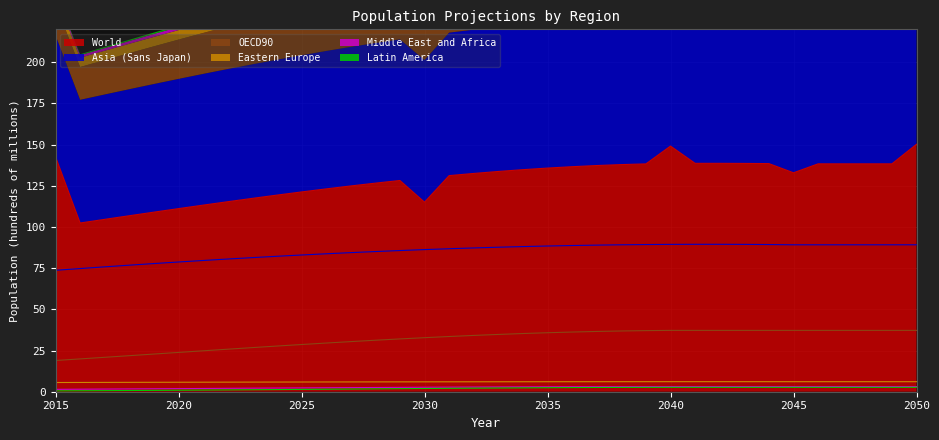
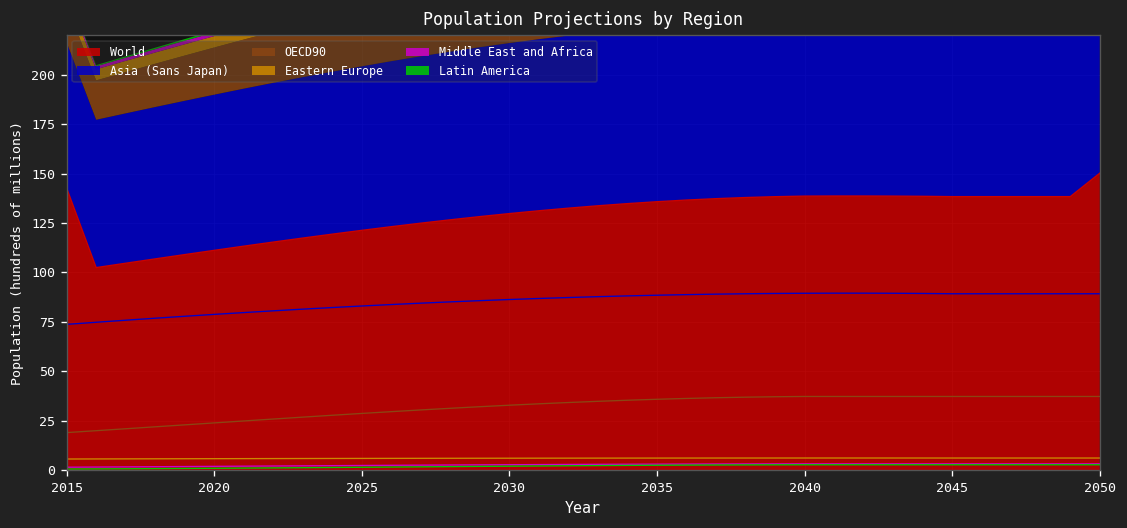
World, 2030: 115 -> 130
World, 2040: 149 -> 139
World, 2045: 133 -> 138
